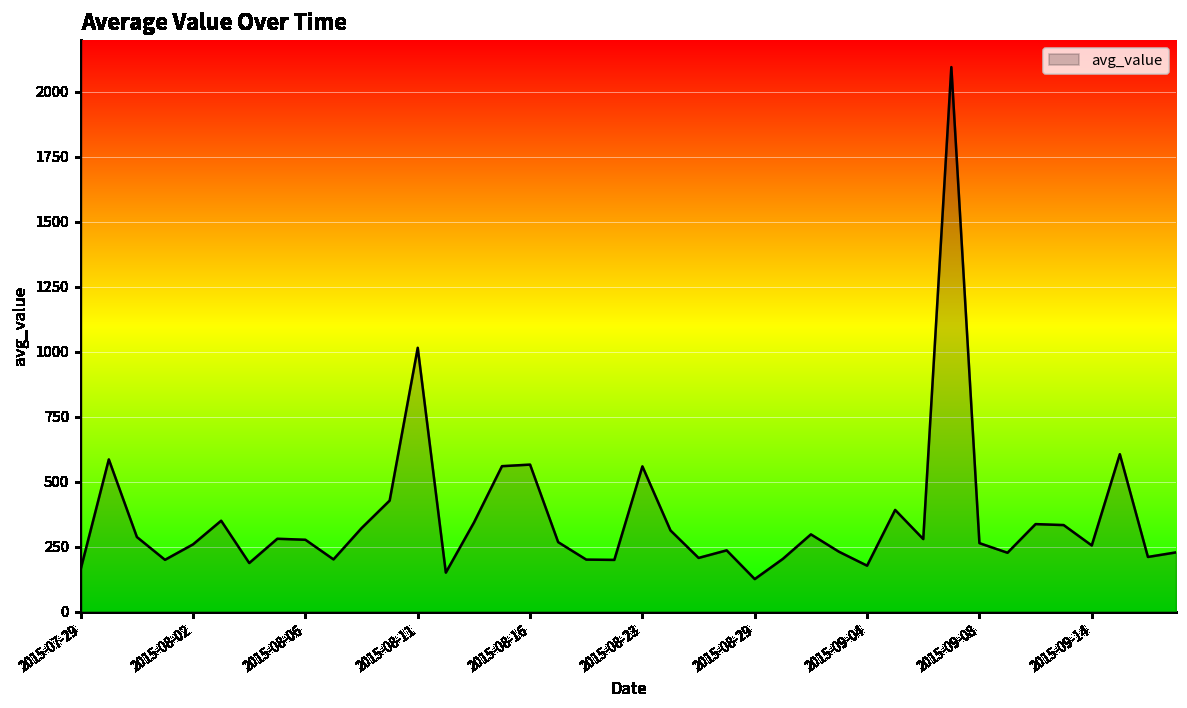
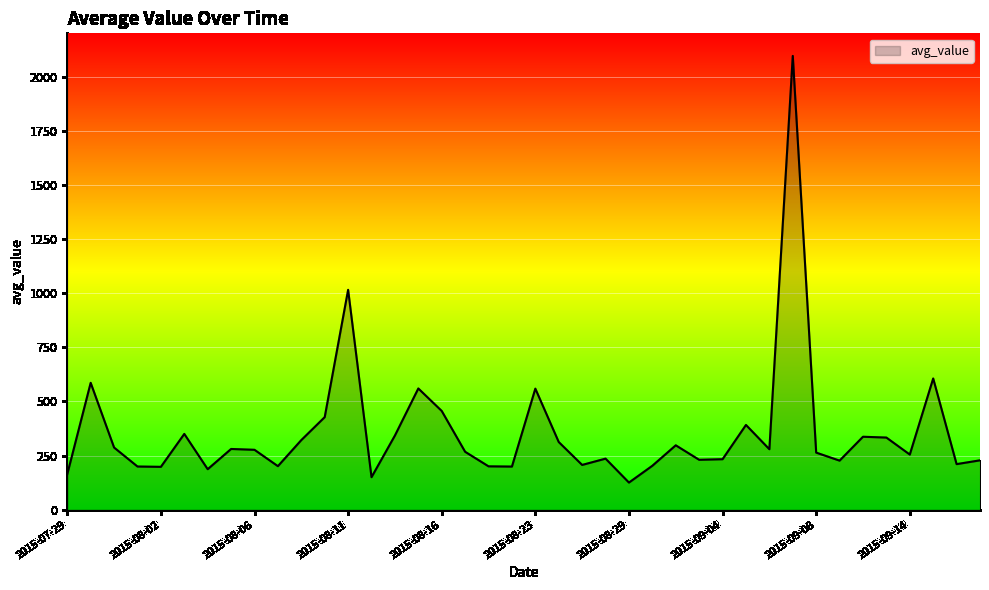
2015-08-02: 260 -> 200
2015-08-16: 570 -> 460
2015-09-04: 180 -> 230
